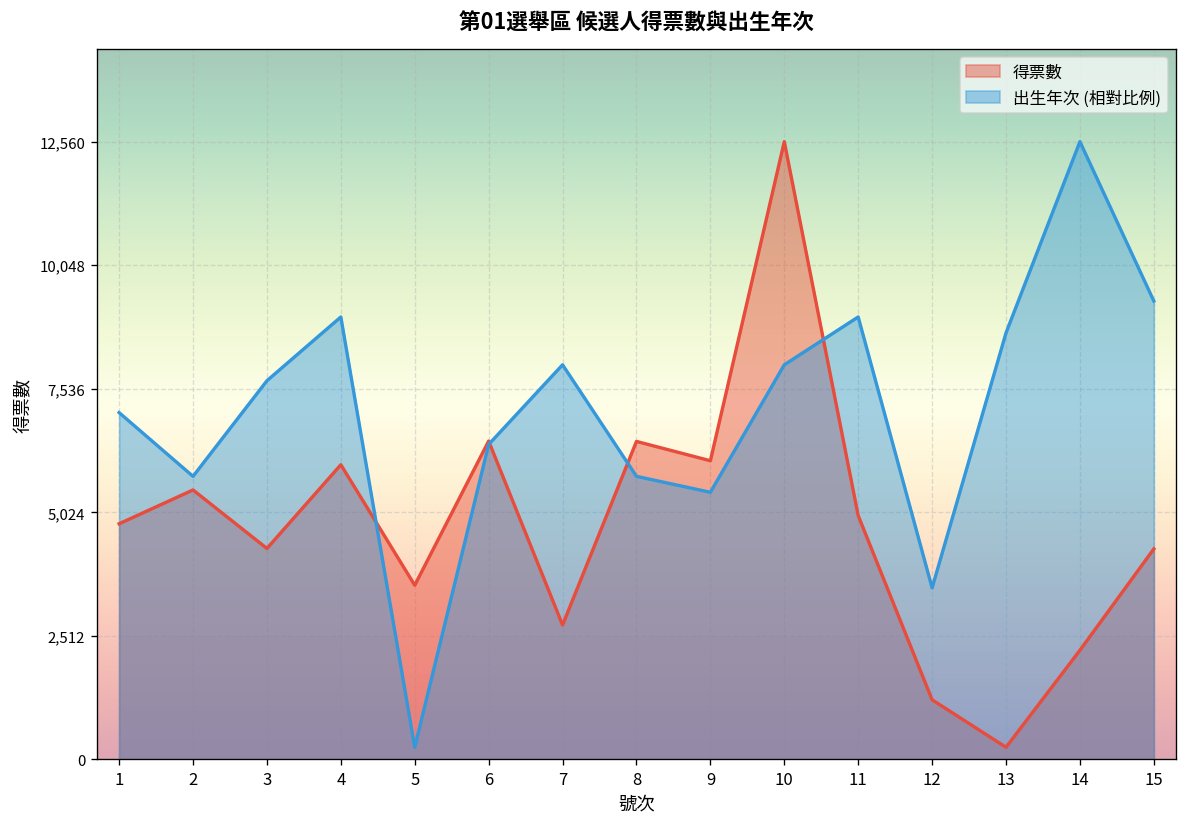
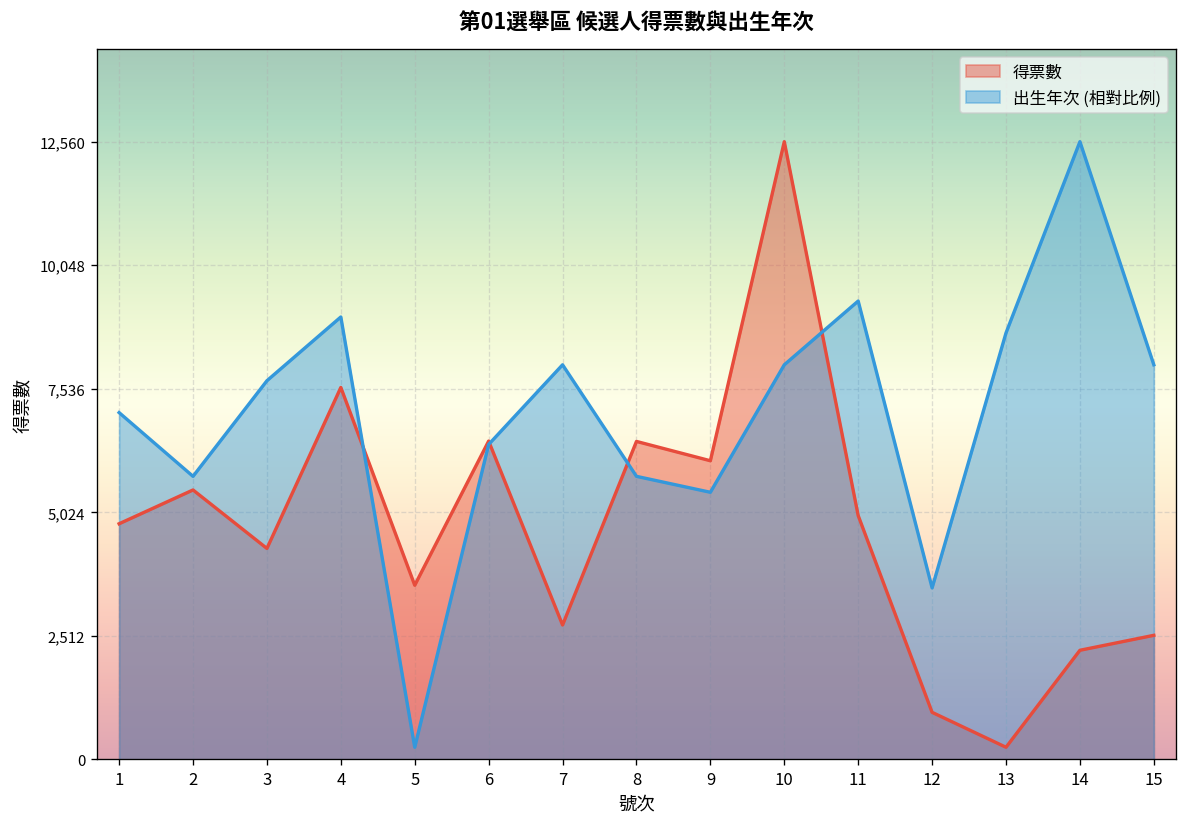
得票數, 4: 6,000 -> 7,600
出生年次 (相對比例), 11: 9,000 -> 9,300
得票數, 12: 1,200 -> 1,000
得票數, 15: 4,300 -> 2,500
出生年次 (相對比例), 15: 9,300 -> 8,000
